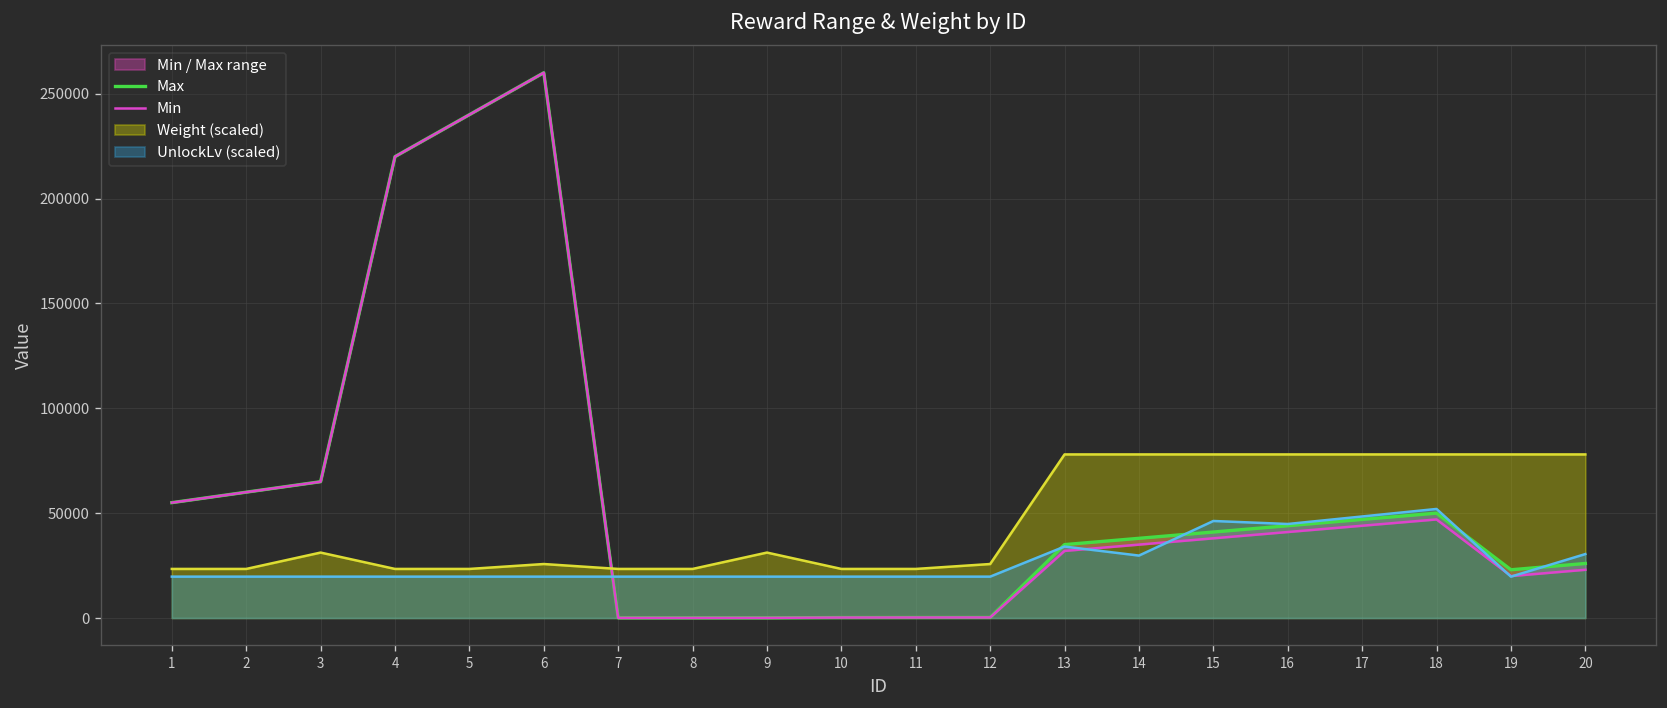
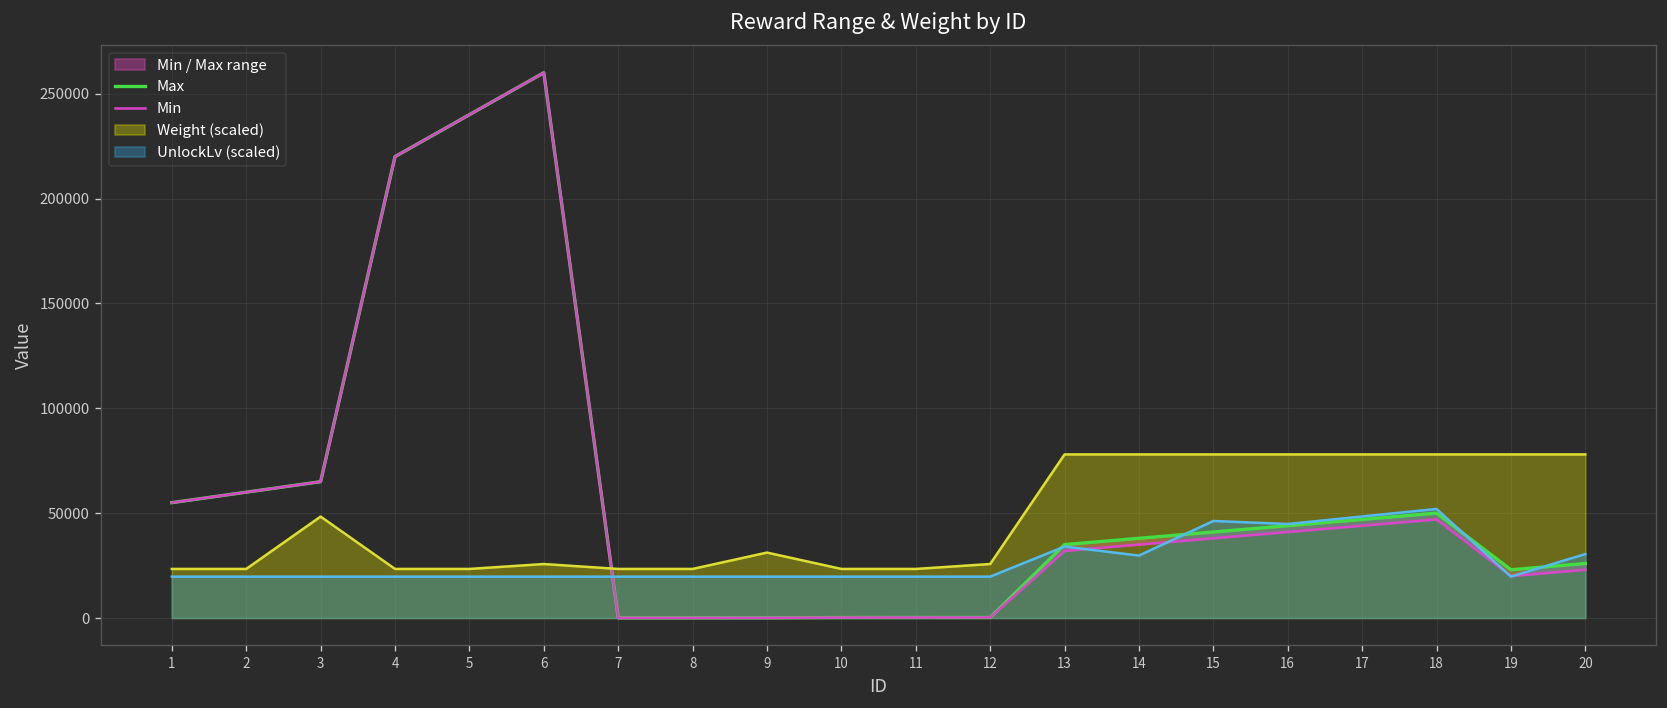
Weight (scaled), 3: 31000 -> 48000
